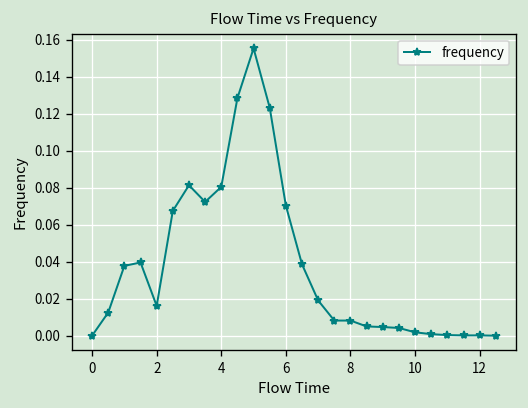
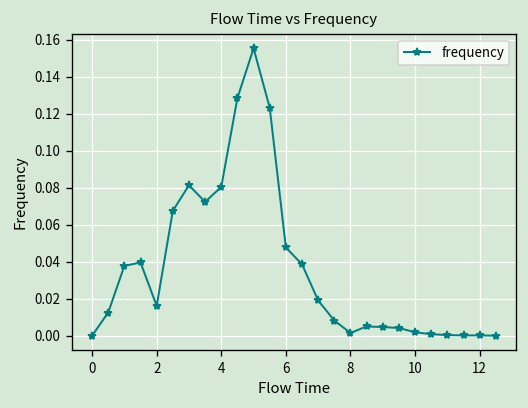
6: 0.070 -> 0.048
8: 0.008 -> 0.001
